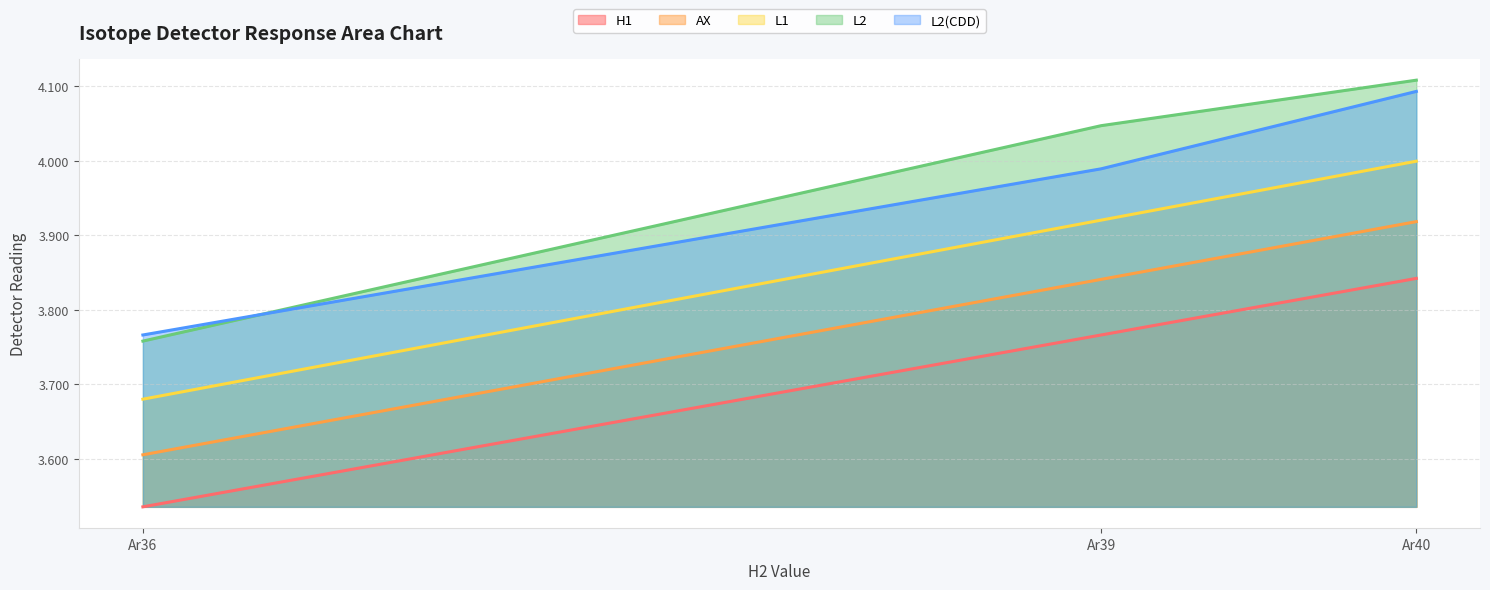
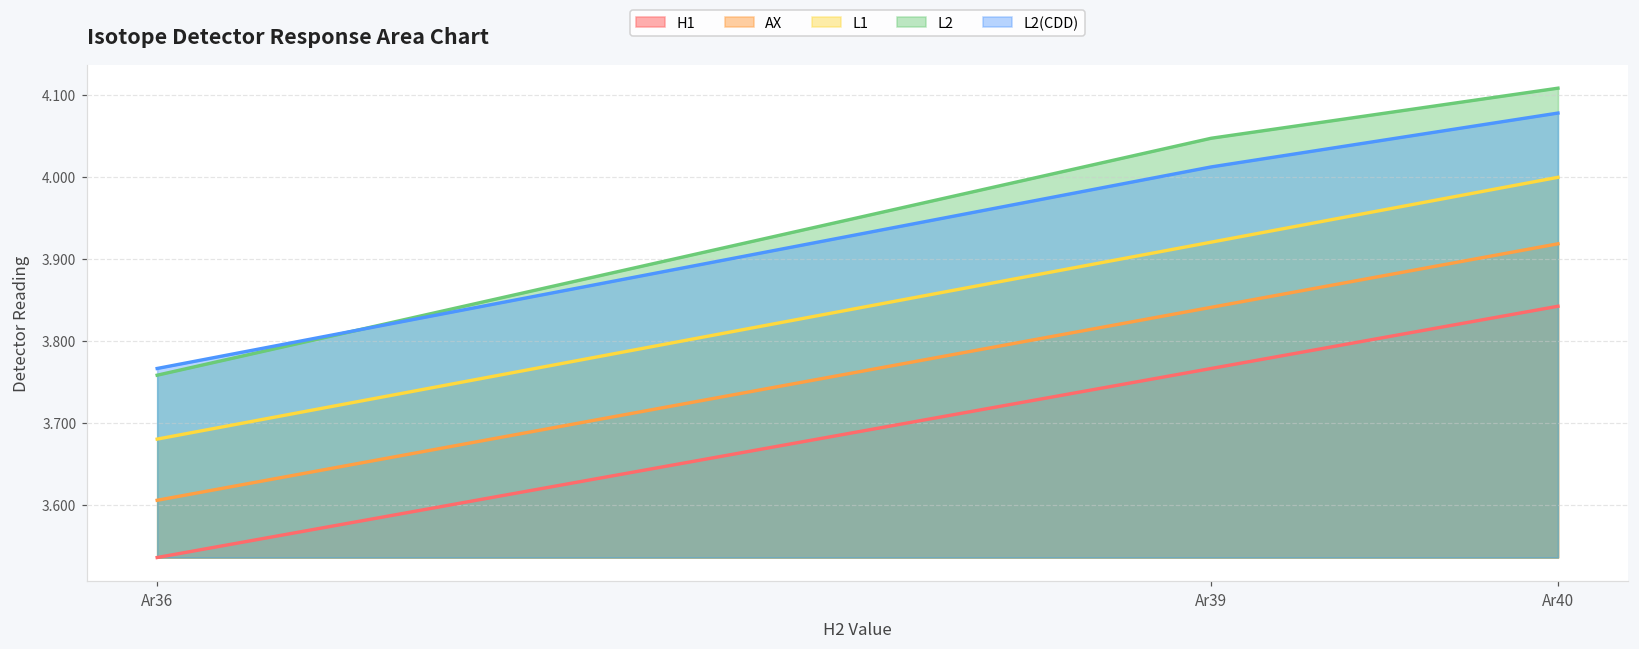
L2(CDD), Ar39: 3.99 -> 4.01
L2(CDD), Ar40: 4.09 -> 4.08
